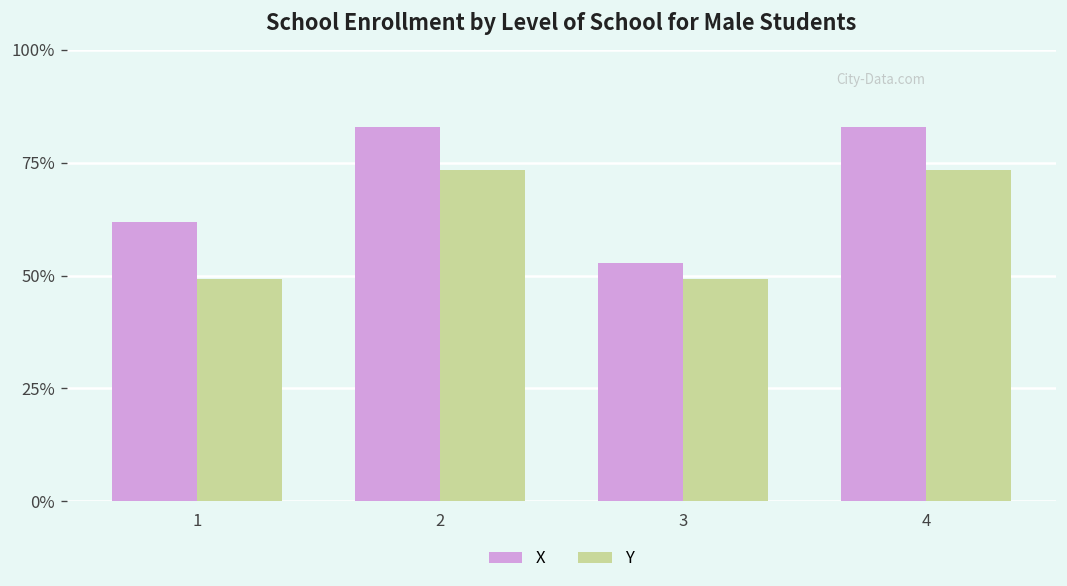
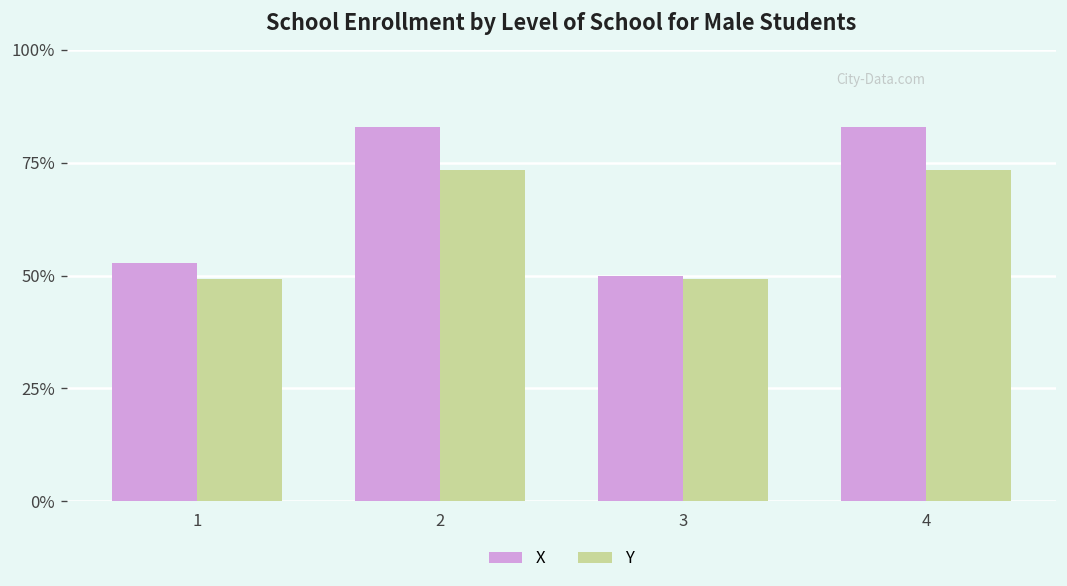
X, 1: 62% -> 53%
X, 3: 53% -> 50%
